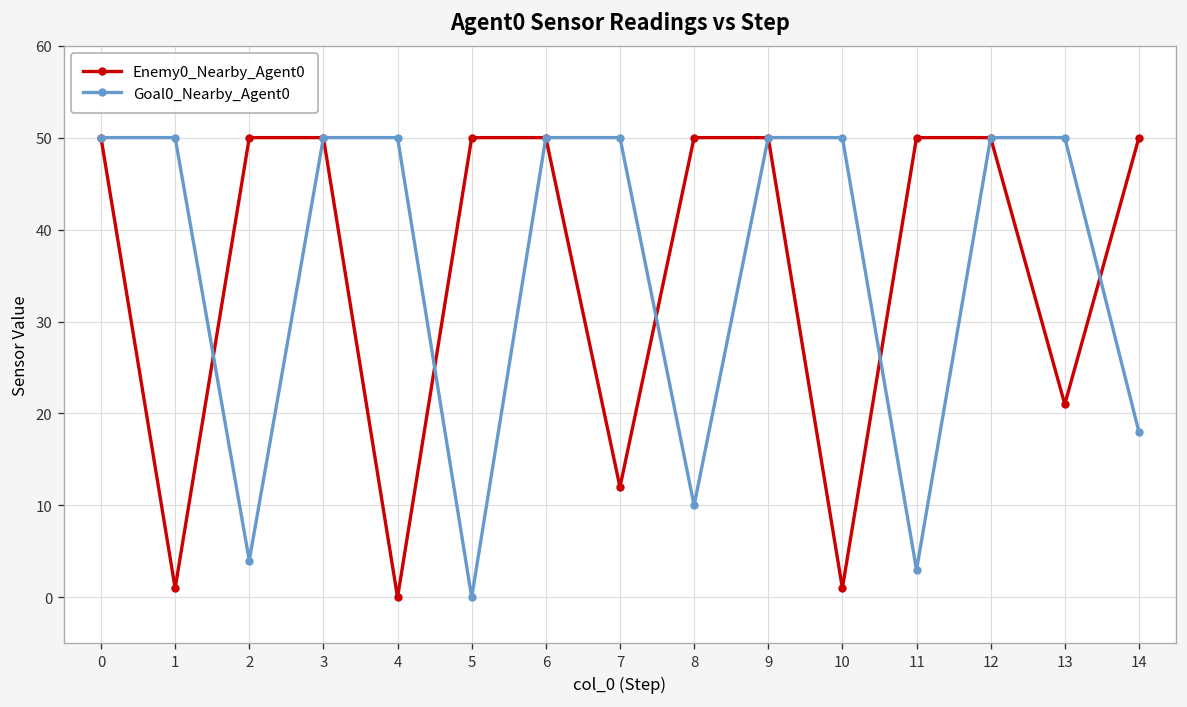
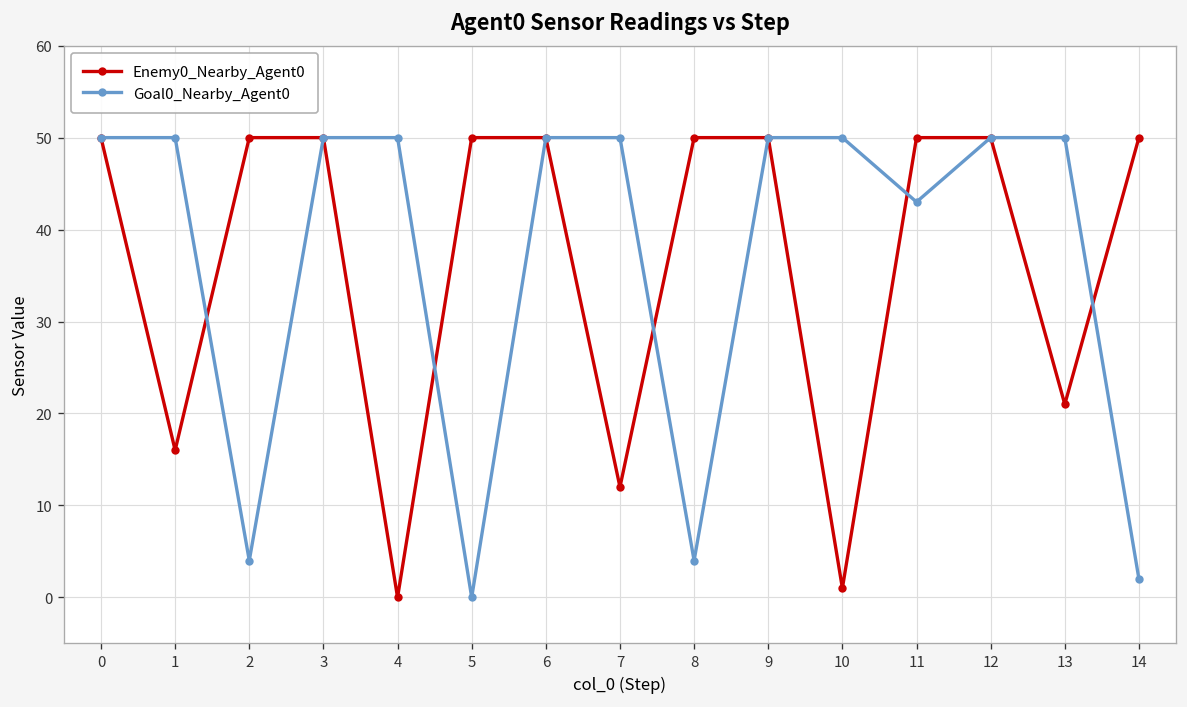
Enemy0_Nearby_Agent0, 1: 1 -> 16
Goal0_Nearby_Agent0, 8: 10 -> 4
Goal0_Nearby_Agent0, 11: 3 -> 43
Goal0_Nearby_Agent0, 14: 18 -> 2
